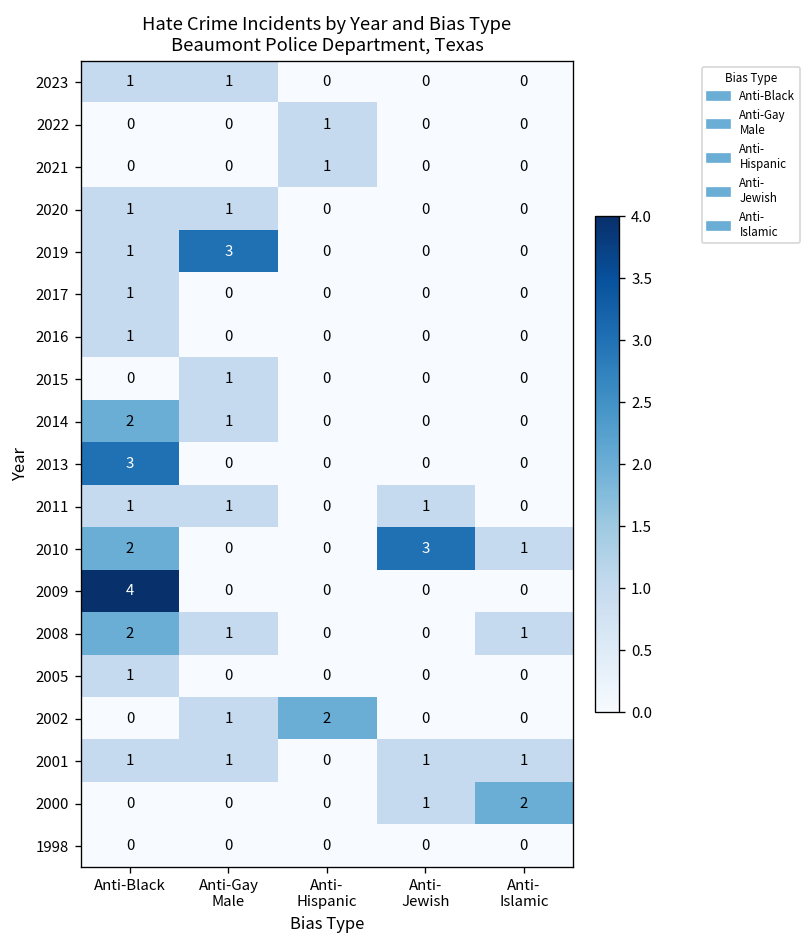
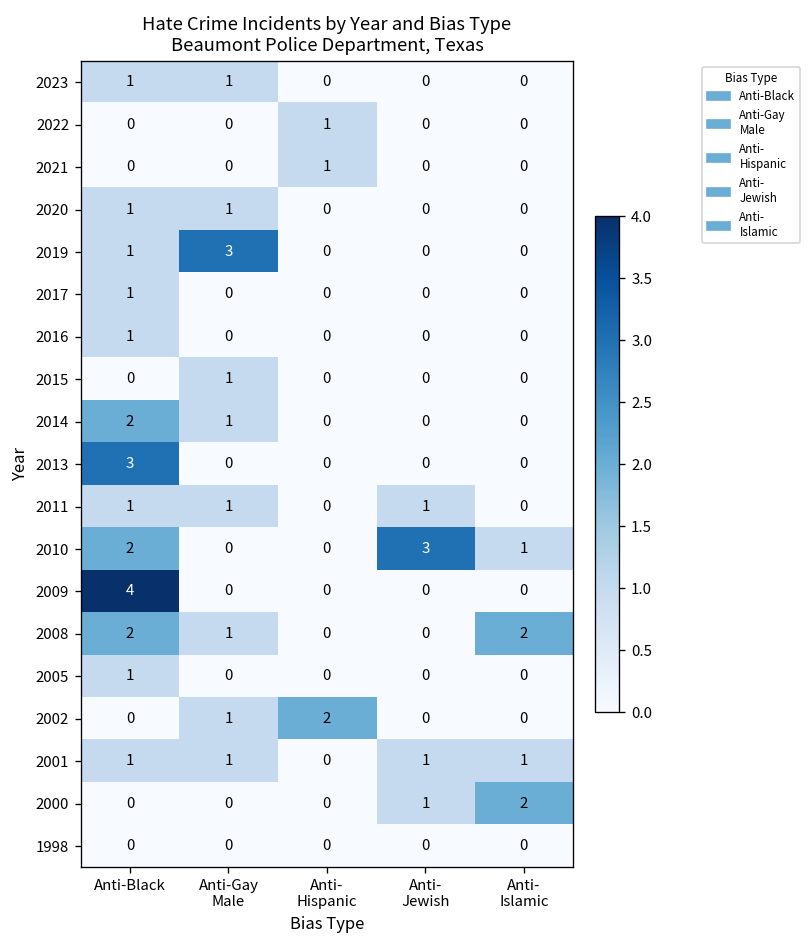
2008, Anti- Islamic: 1 -> 2
